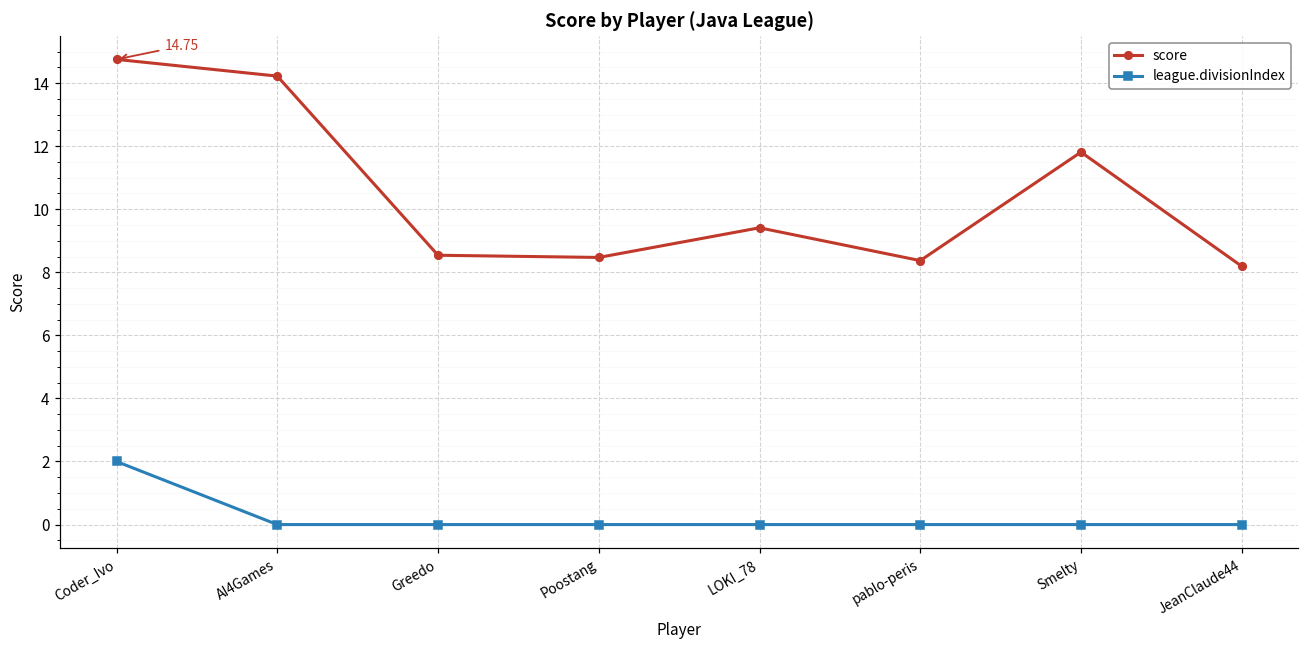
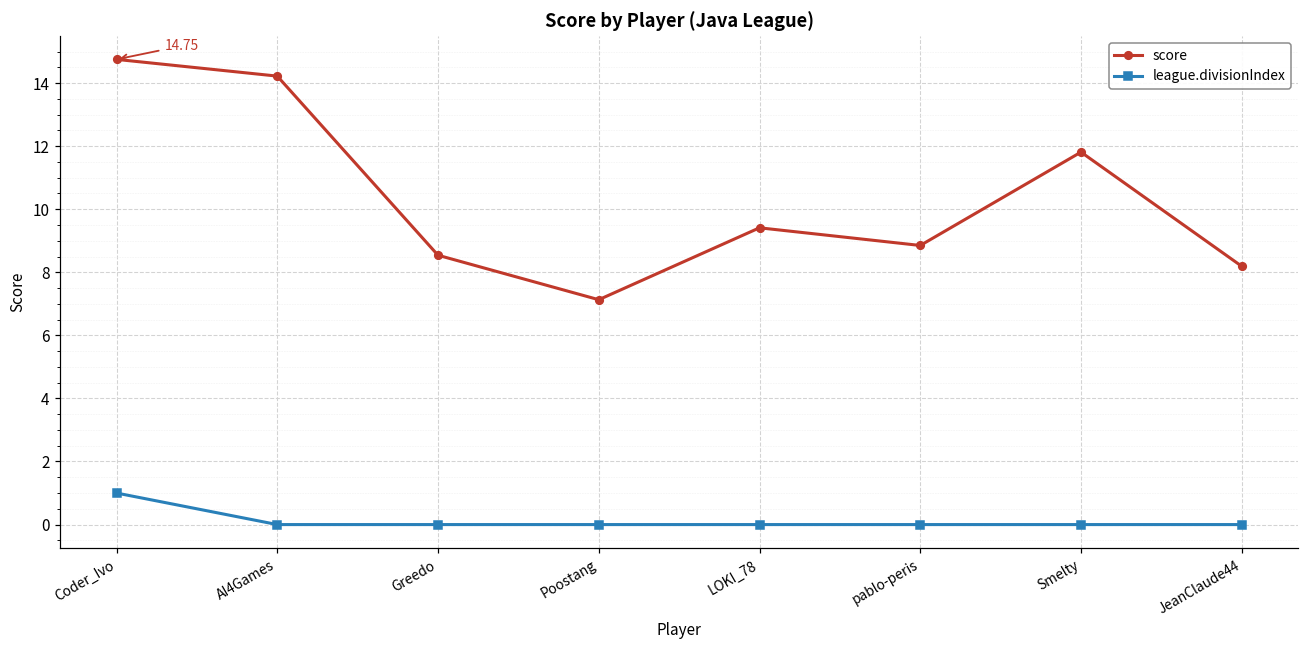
league.divisionIndex, Coder_Ivo: 2 -> 1
score, Poostang: 8.5 -> 7.1
score, pablo-peris: 8.4 -> 8.9
